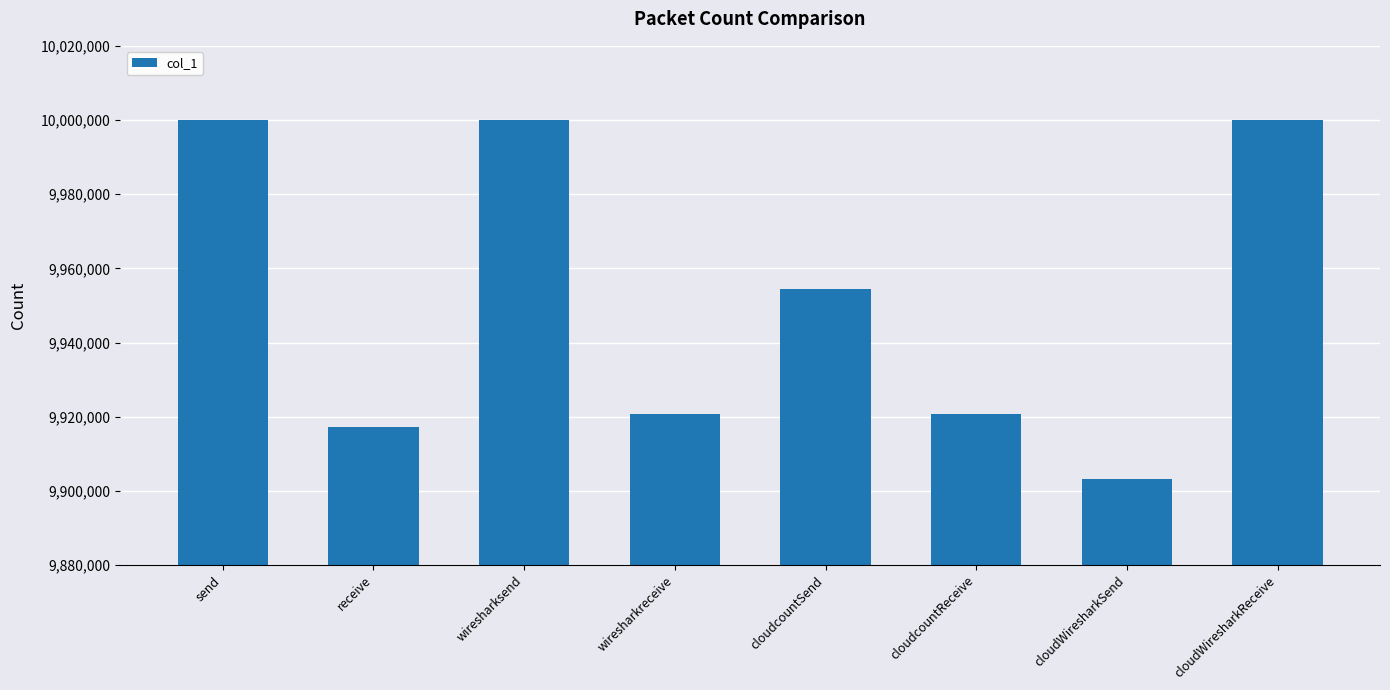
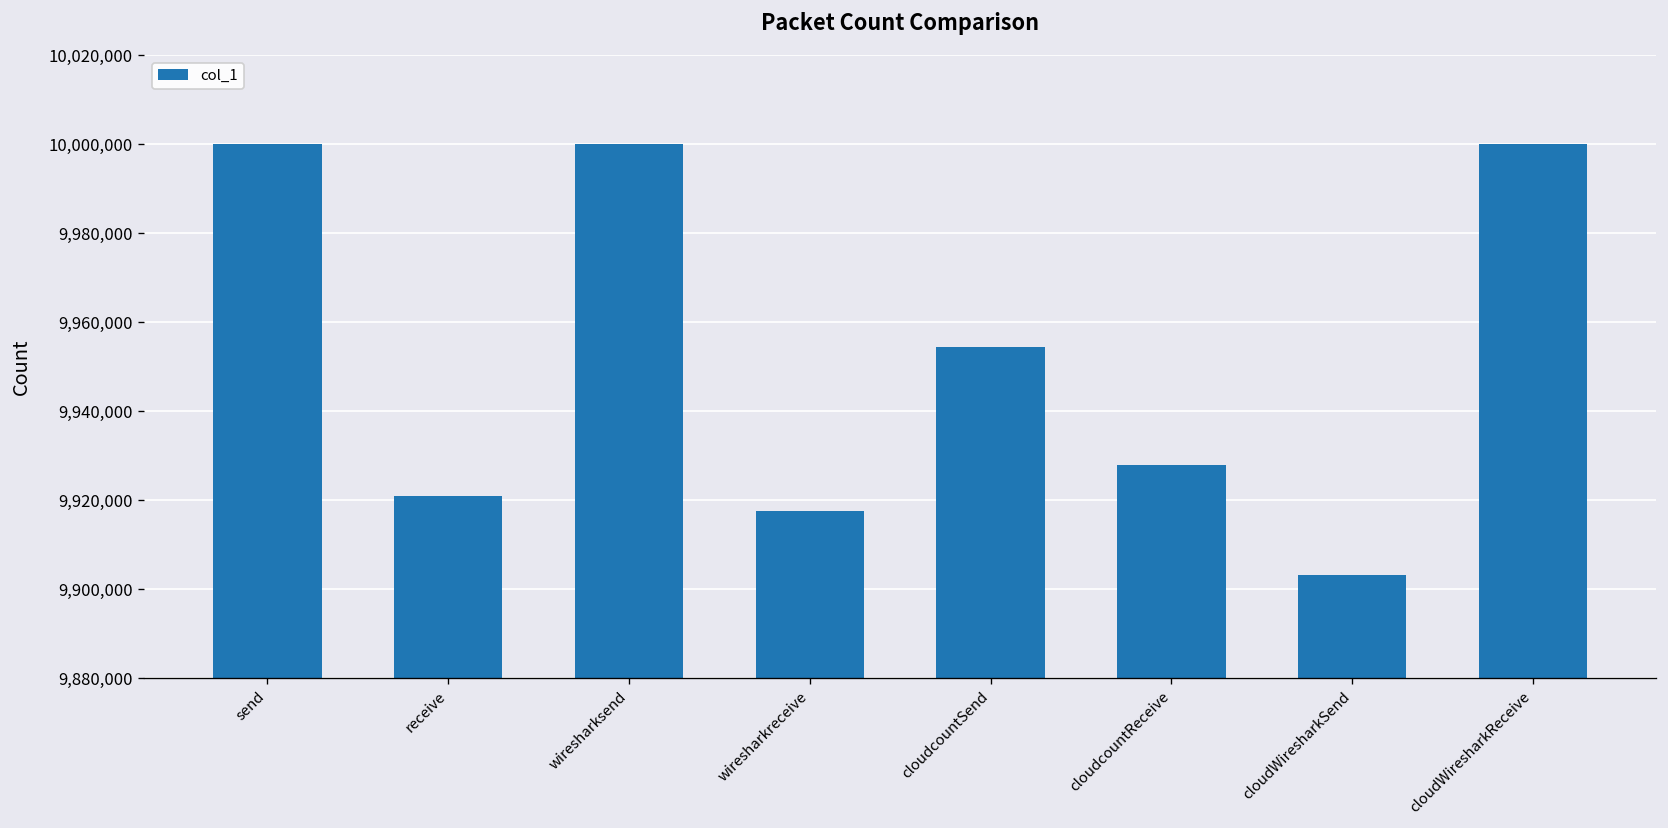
receive: 9,917,000 -> 9,921,000
wiresharkreceive: 9,921,000 -> 9,918,000
cloudcountReceive: 9,921,000 -> 9,928,000
